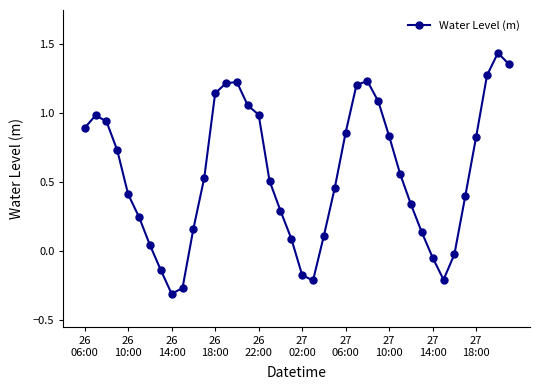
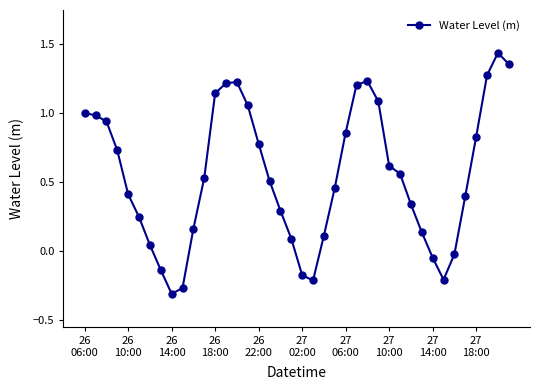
26 06:00: 0.89 -> 1.00
26 22:00: 0.99 -> 0.78
27 10:00: 0.83 -> 0.62
